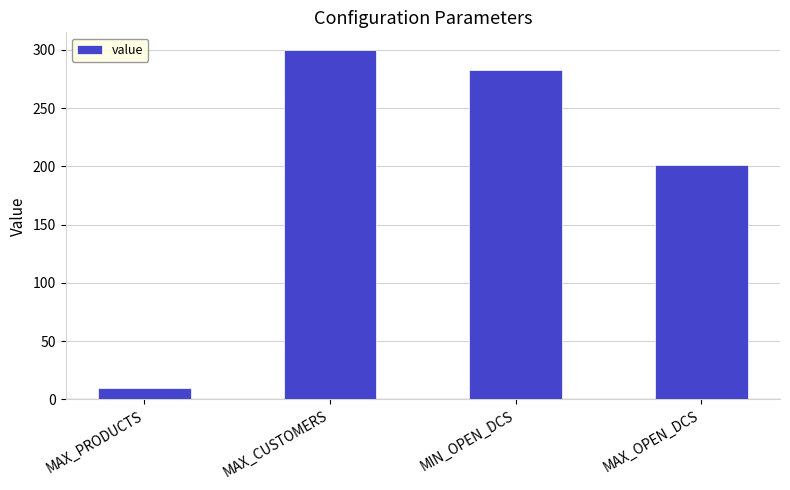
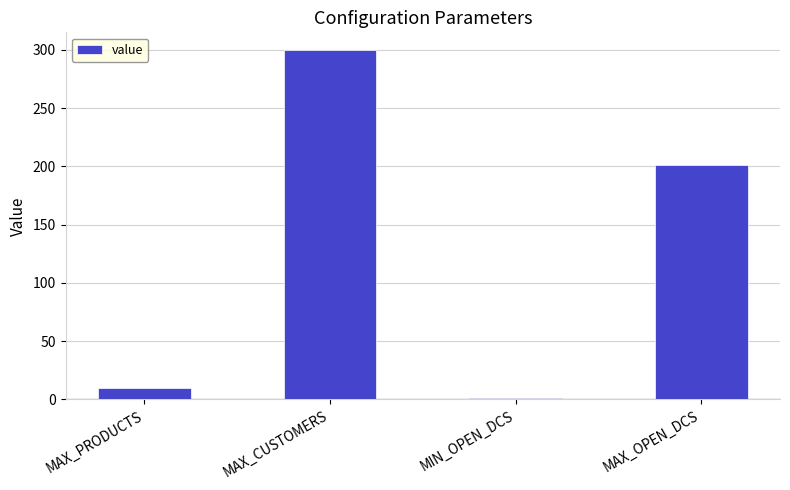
MIN_OPEN_DCS: 283 -> 1
